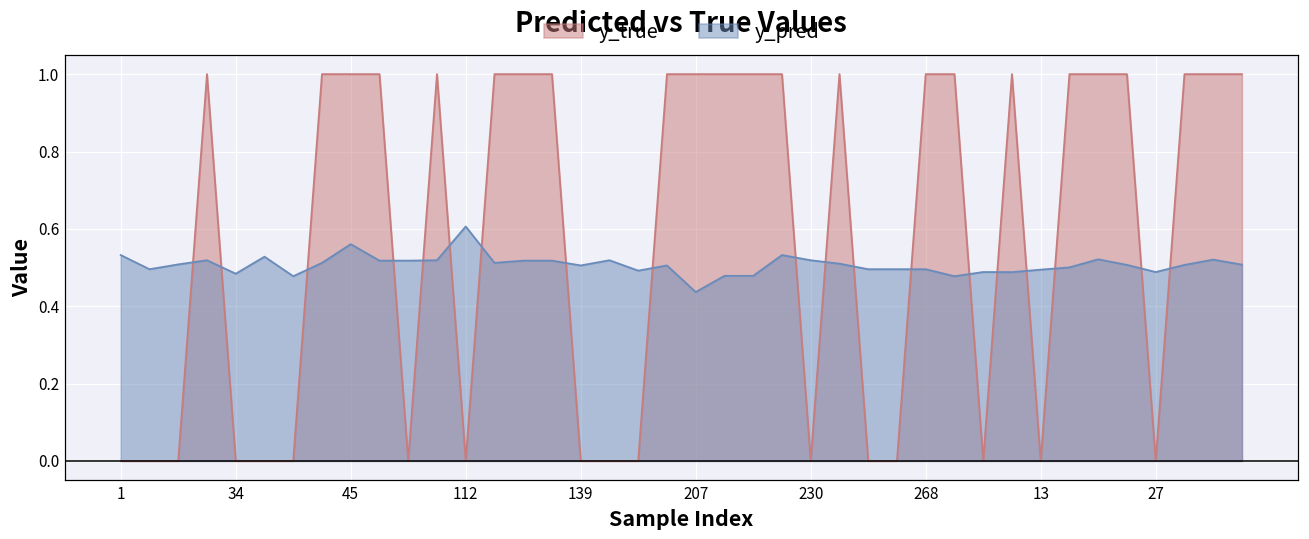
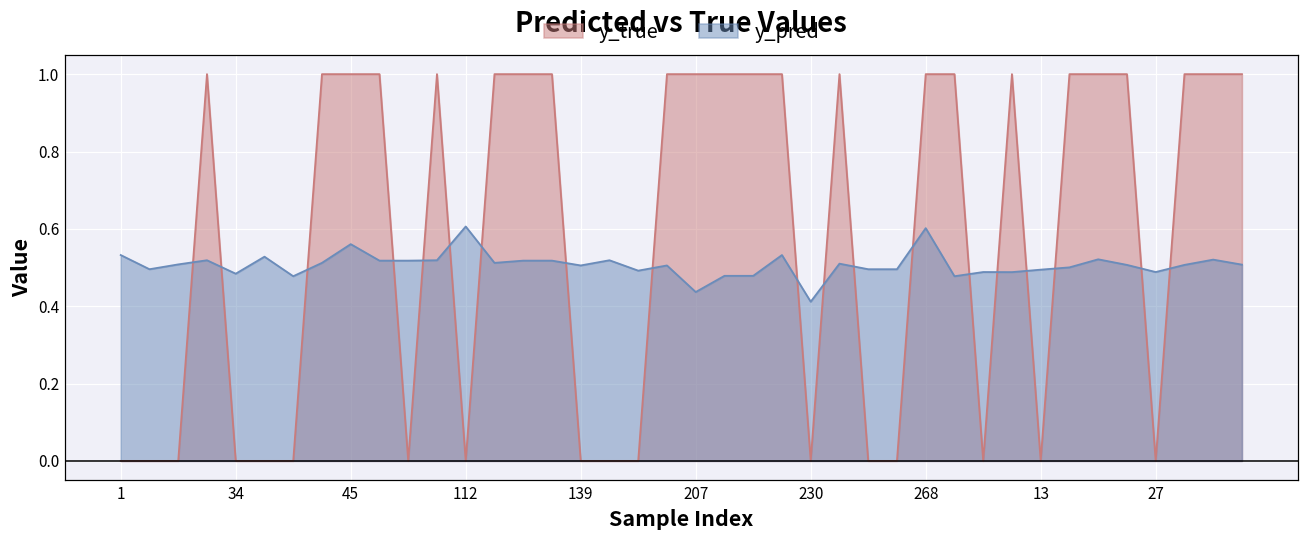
y_pred, 230: 0.52 -> 0.41
y_pred, 268: 0.50 -> 0.60
